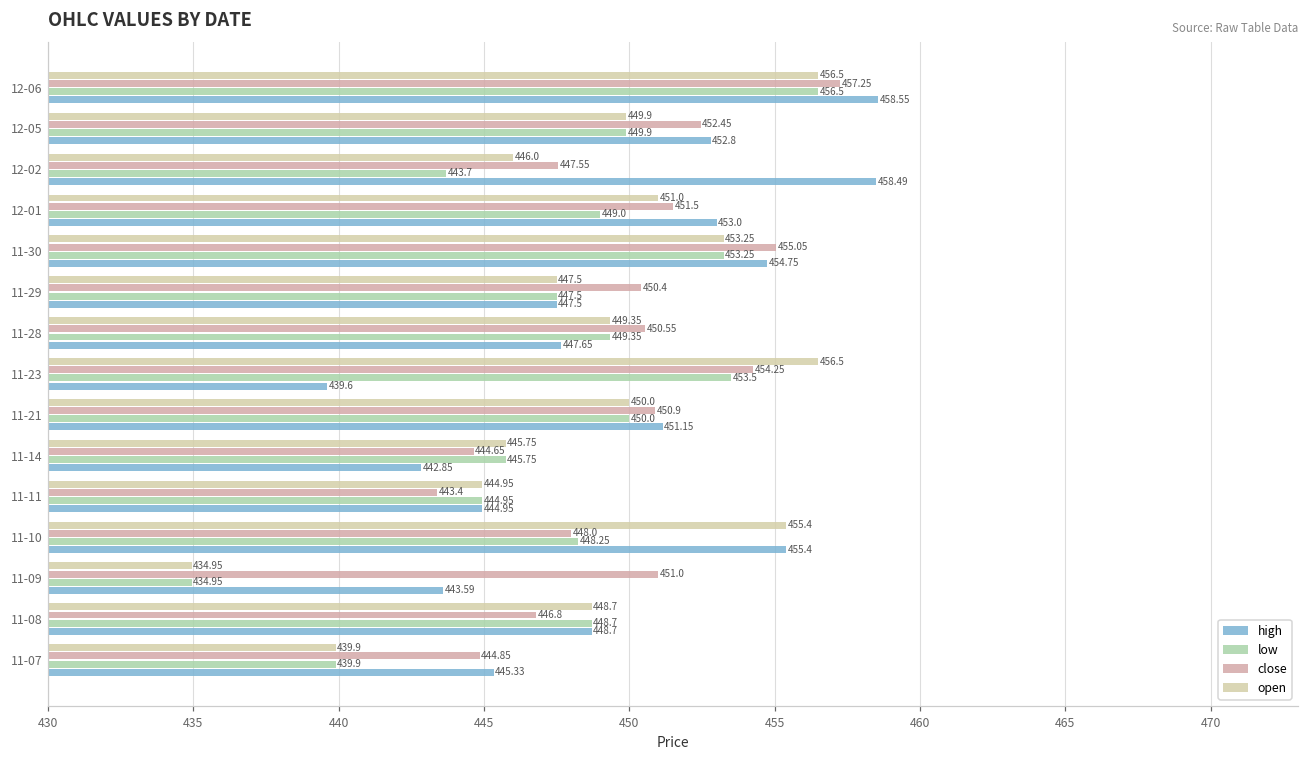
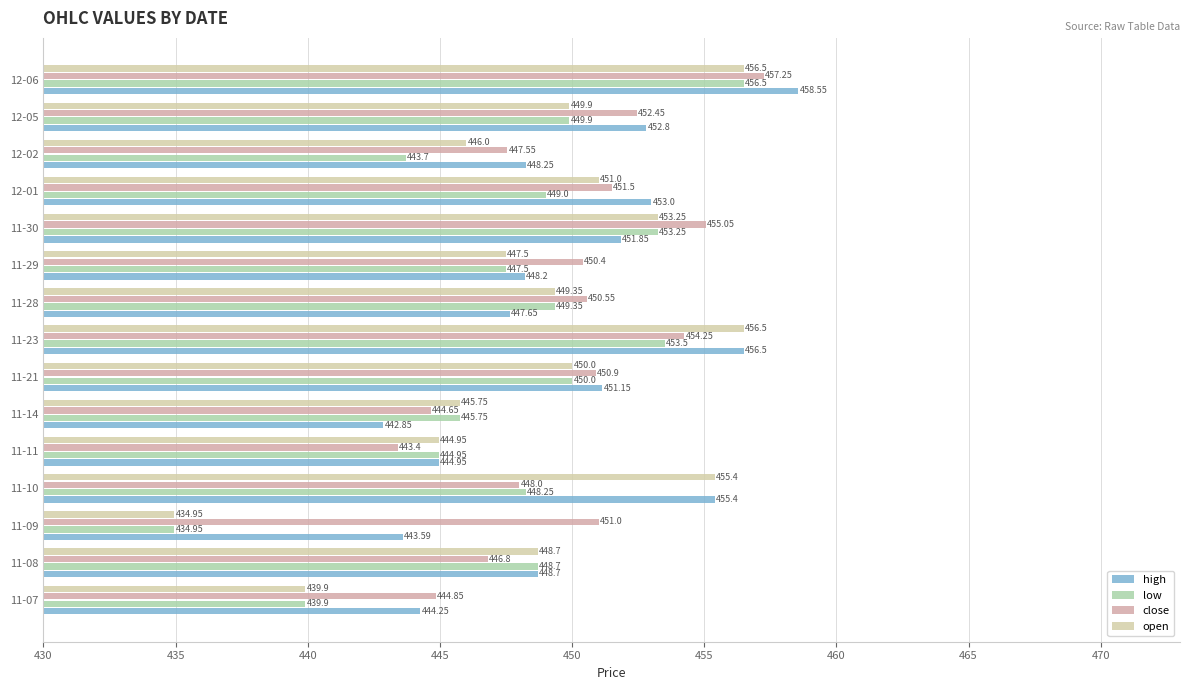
high, 12-02: 458.49 -> 448.25
high, 11-30: 454.75 -> 451.85
high, 11-29: 447.5 -> 448.2
high, 11-23: 439.6 -> 456.5
high, 11-07: 445.33 -> 444.25
